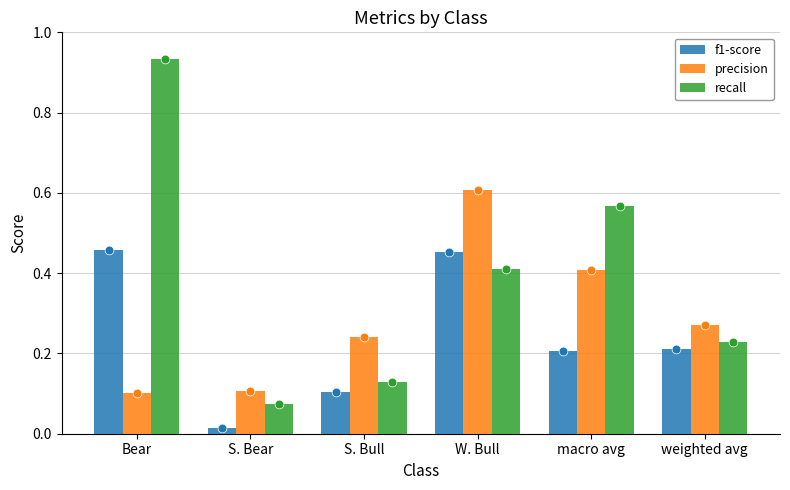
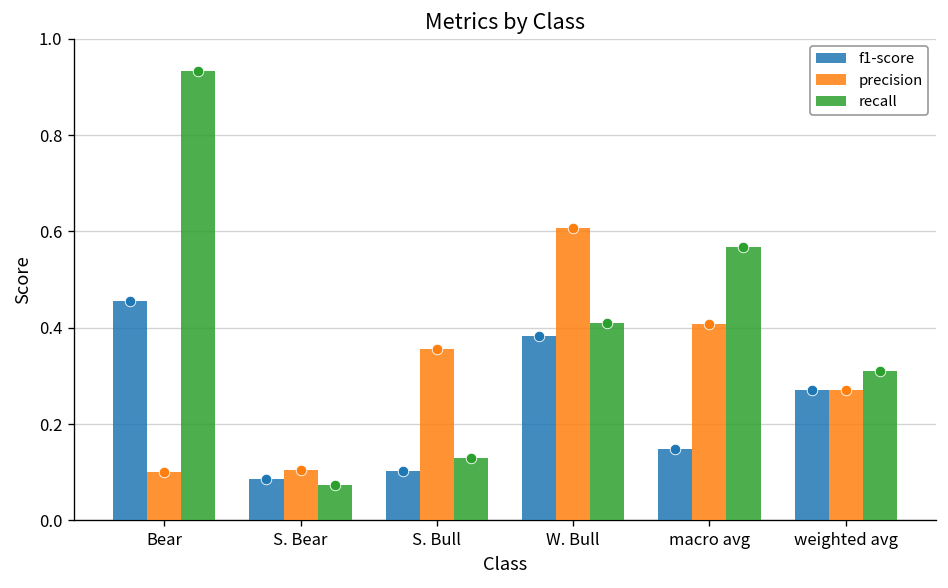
f1-score, S. Bear: 0.01 -> 0.09
precision, S. Bull: 0.24 -> 0.36
f1-score, W. Bull: 0.45 -> 0.38
f1-score, macro avg: 0.21 -> 0.15
f1-score, weighted avg: 0.21 -> 0.27
recall, weighted avg: 0.23 -> 0.31
